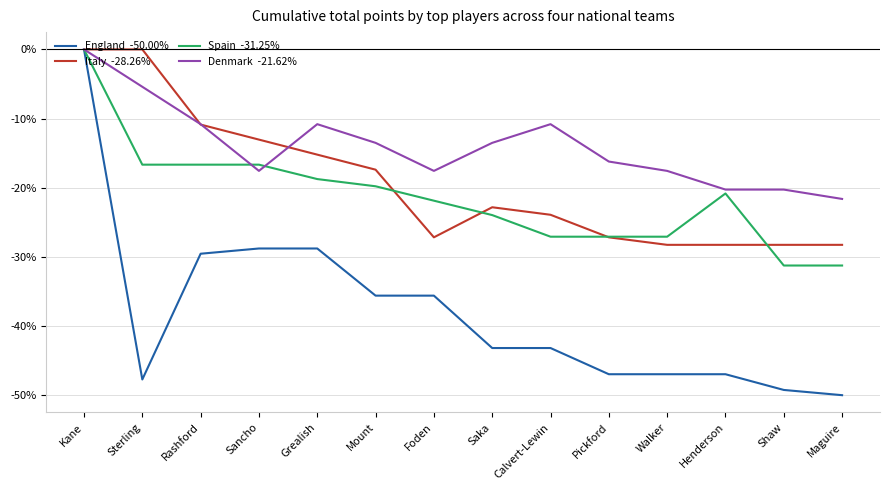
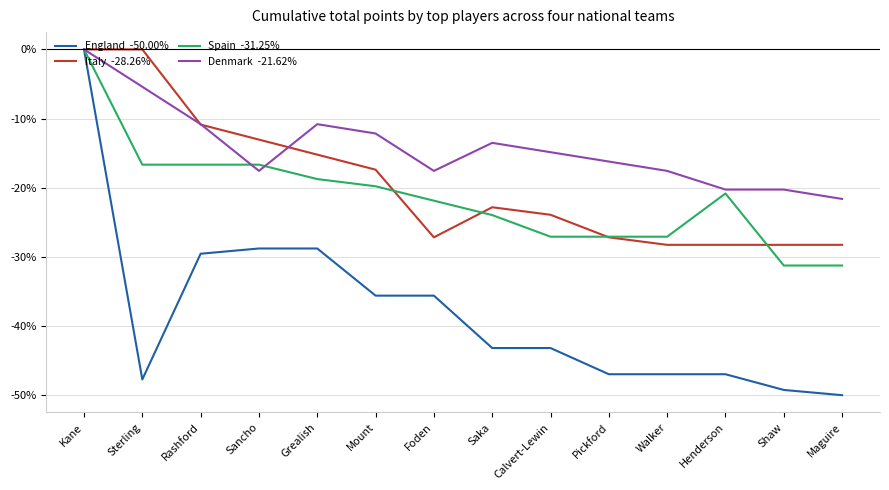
Denmark -21.62%, Mount: -14% -> -12%
Denmark -21.62%, Calvert-Lewin: -11% -> -15%
